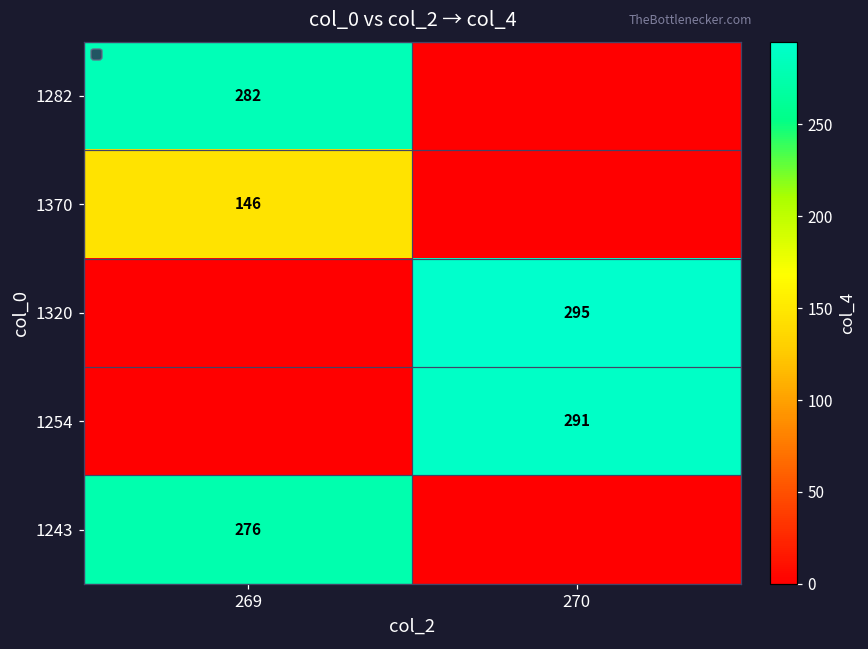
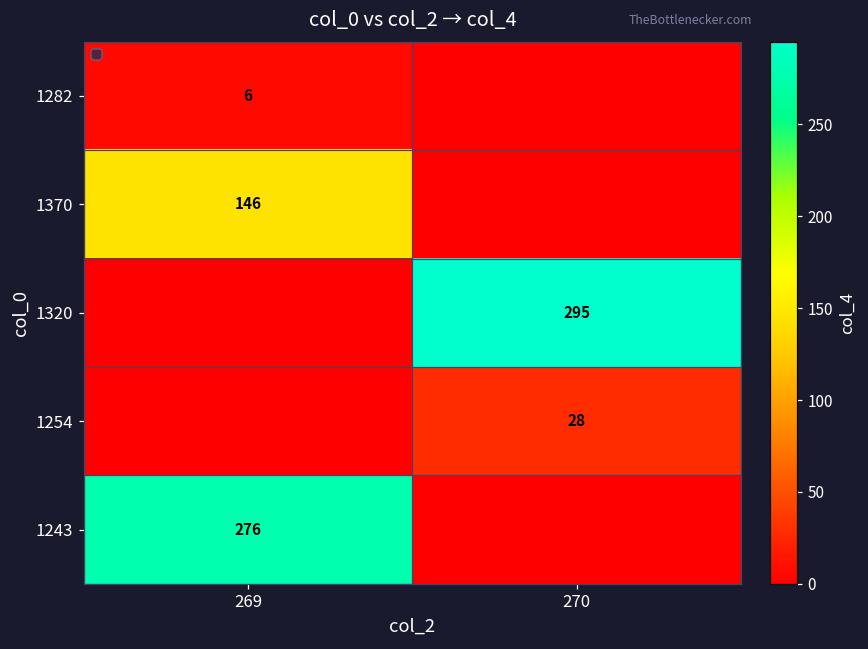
1282, 269: 282 -> 6
1254, 270: 291 -> 28
